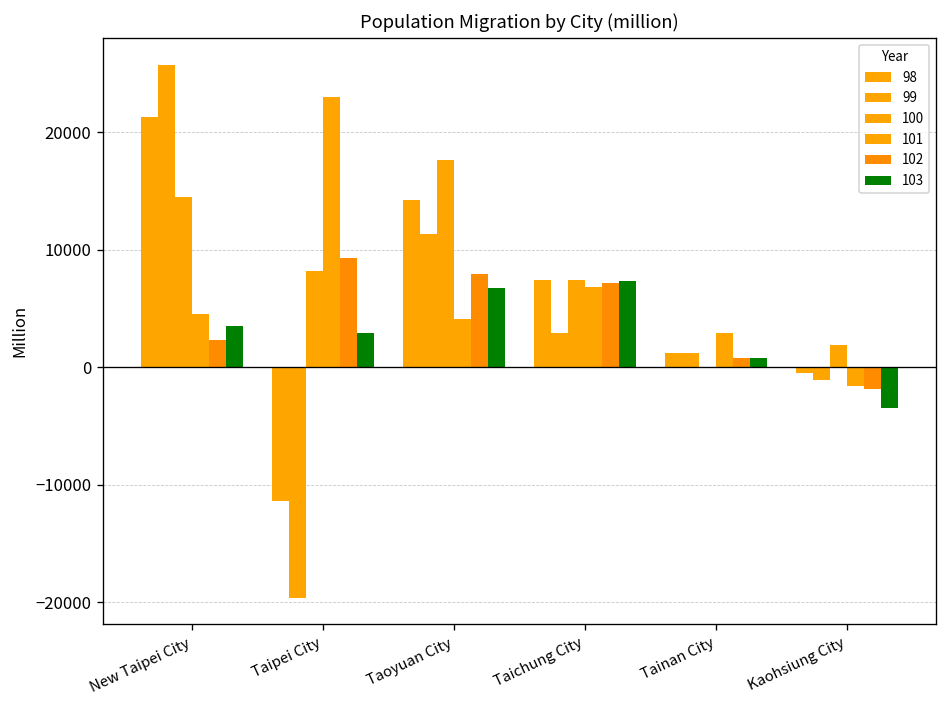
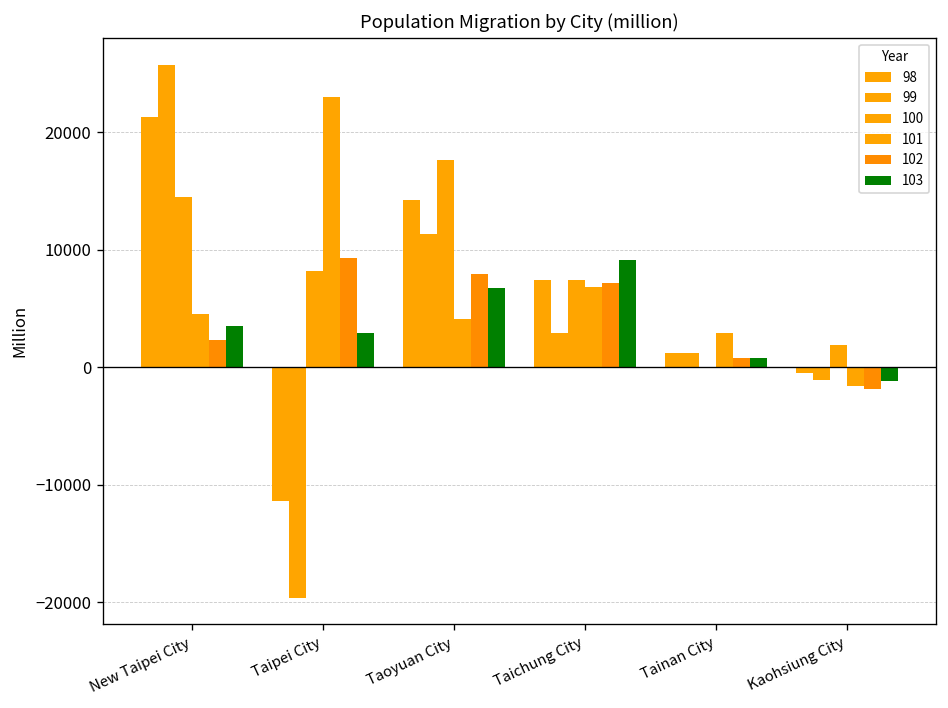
103, Taichung City: 7000 -> 9000
103, Kaohsiung City: -3000 -> -1000
